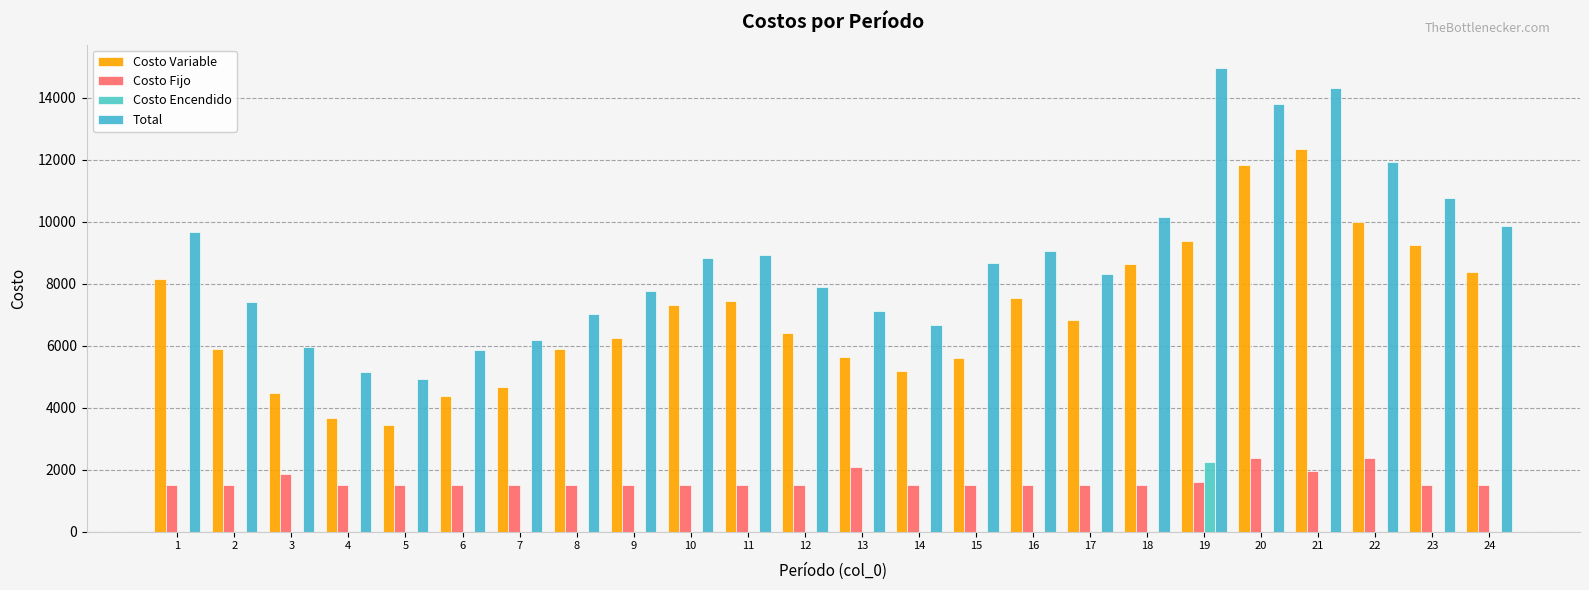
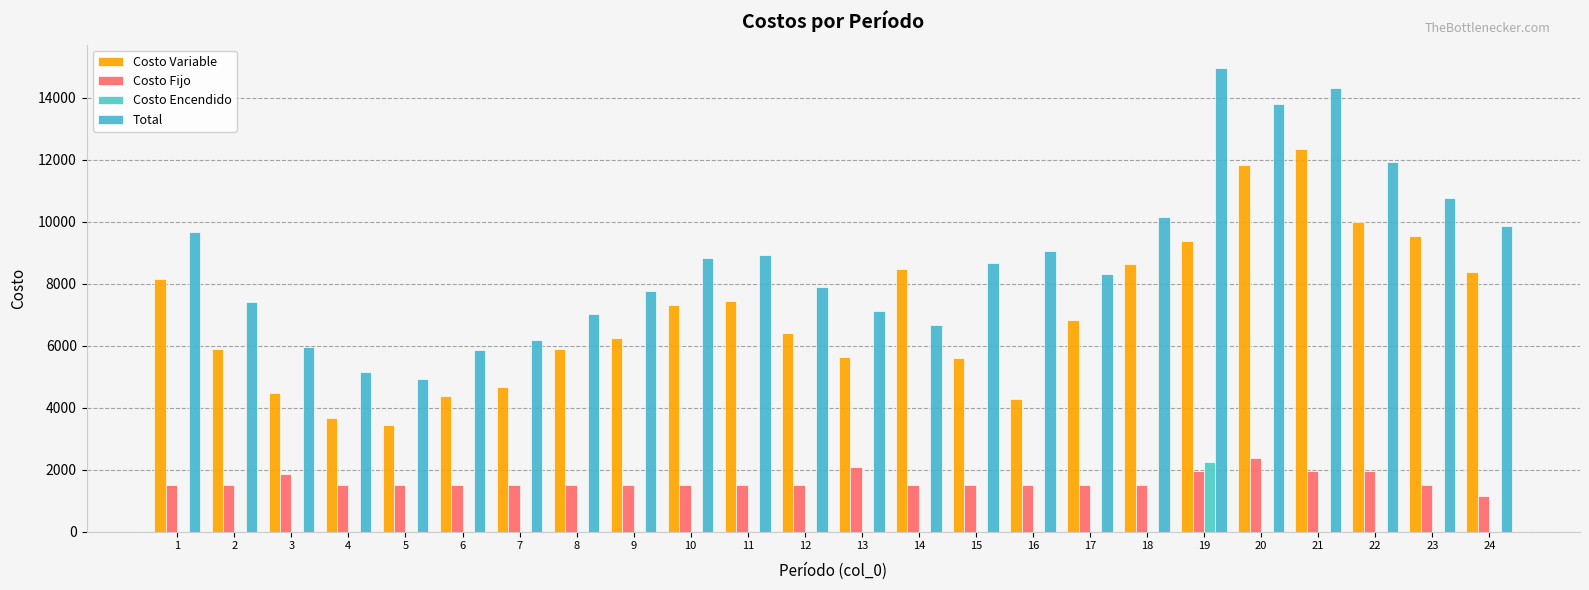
Costo Variable, 14: 5200 -> 8500
Costo Variable, 16: 7600 -> 4300
Costo Fijo, 19: 1600 -> 2000
Costo Fijo, 22: 2400 -> 2000
Costo Variable, 23: 9300 -> 9500
Costo Fijo, 24: 1500 -> 1200
